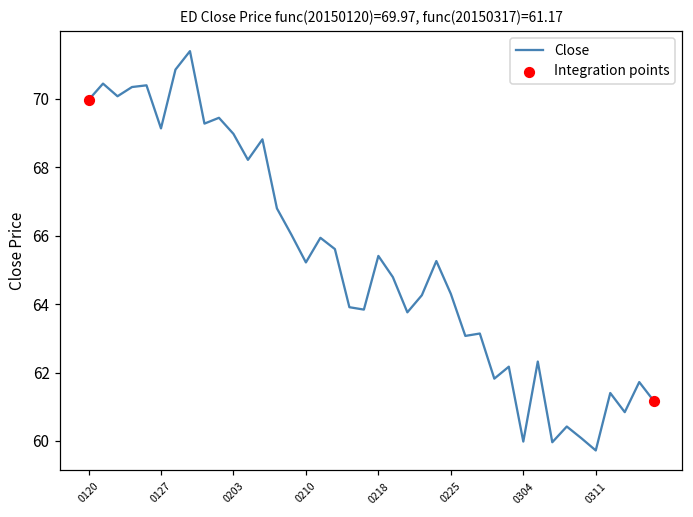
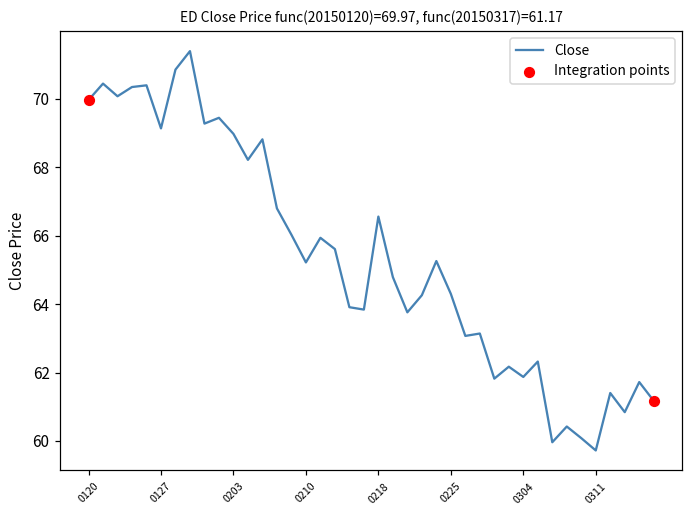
Close, 0218: 65.4 -> 66.6
Close, 0304: 60.0 -> 61.9
